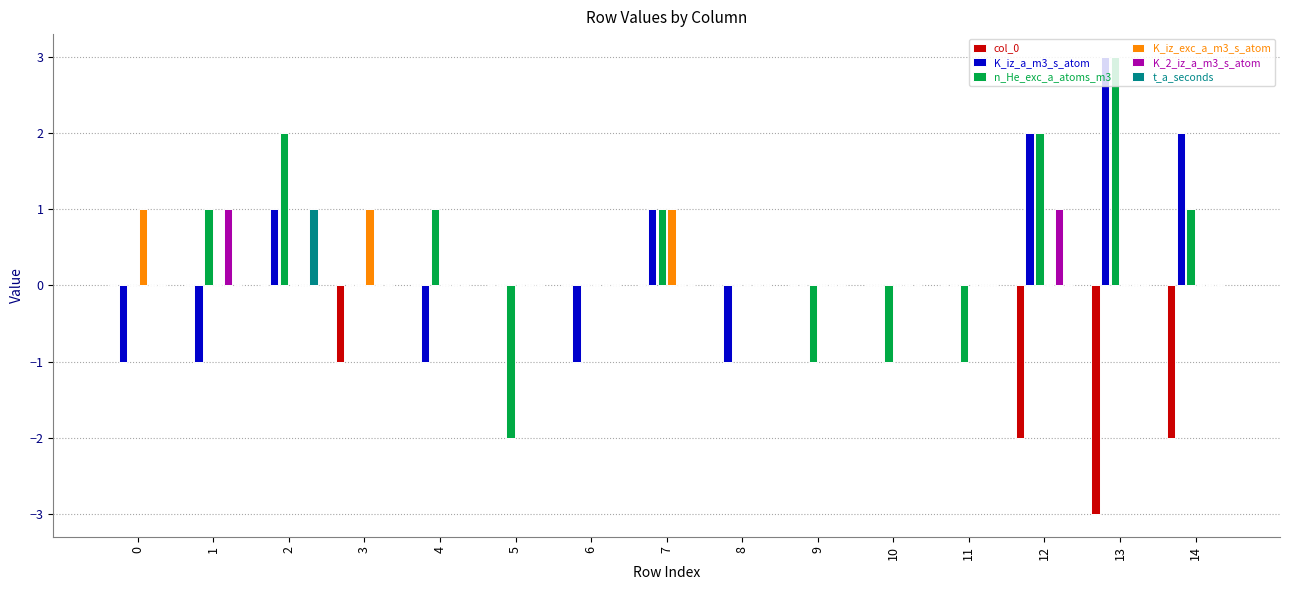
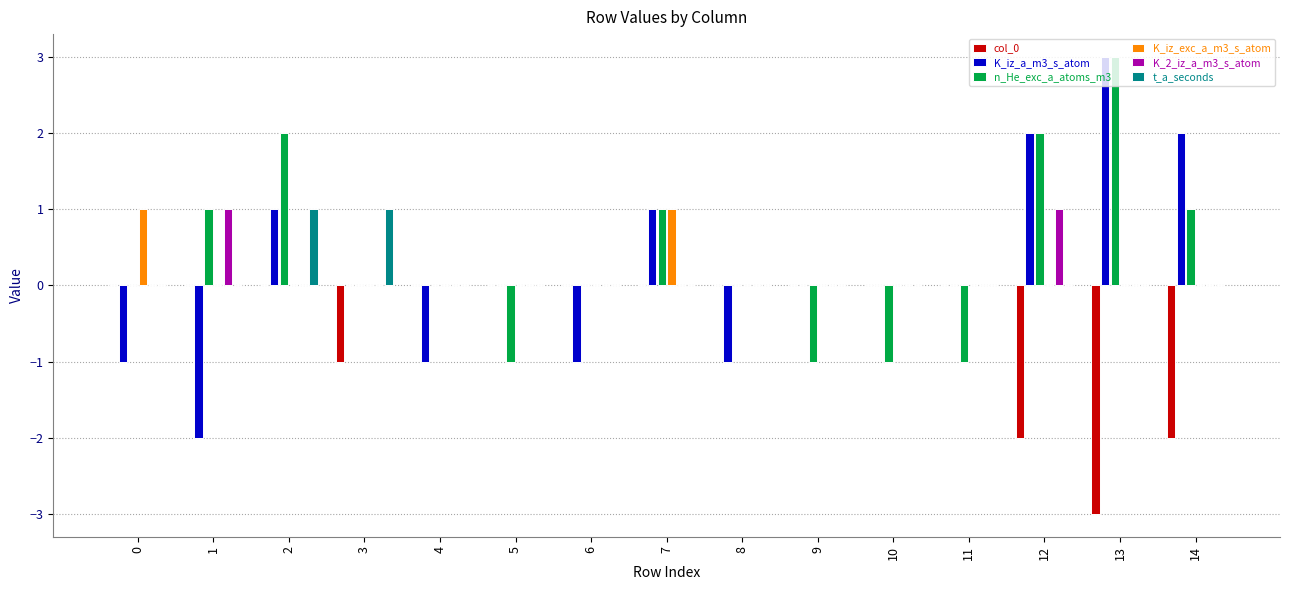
K_iz_a_m3_s_atom, 1: -1 -> -2
K_iz_exc_a_m3_s_atom, 3: 1 -> 0
t_a_seconds, 3: 0 -> 1
n_He_exc_a_atoms_m3, 4: 1 -> 0
n_He_exc_a_atoms_m3, 5: -2 -> -1
